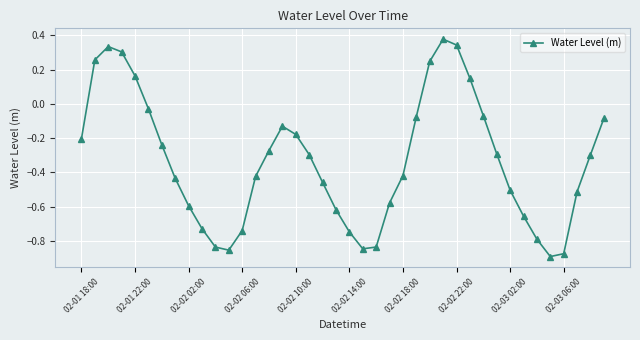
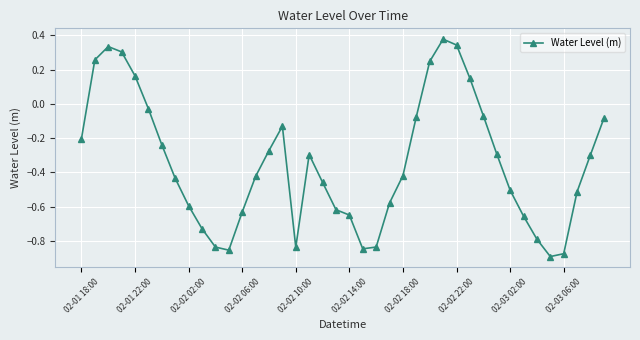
02-02 06:00: -0.74 -> -0.63
02-02 10:00: -0.18 -> -0.84
02-02 14:00: -0.75 -> -0.65
